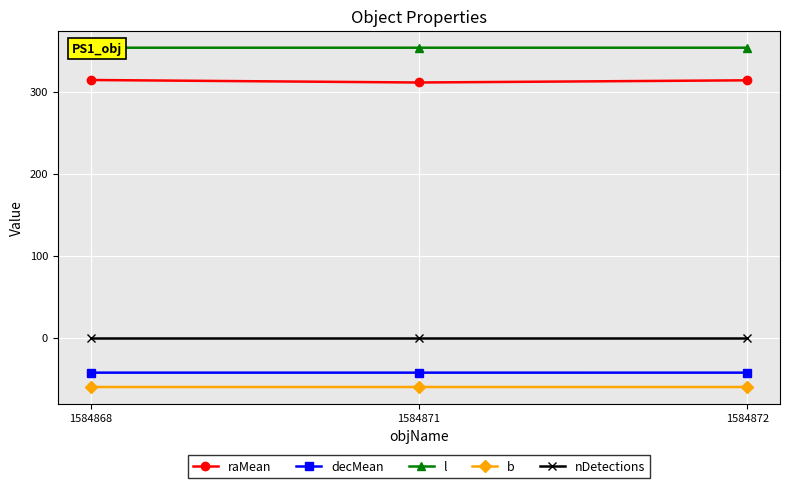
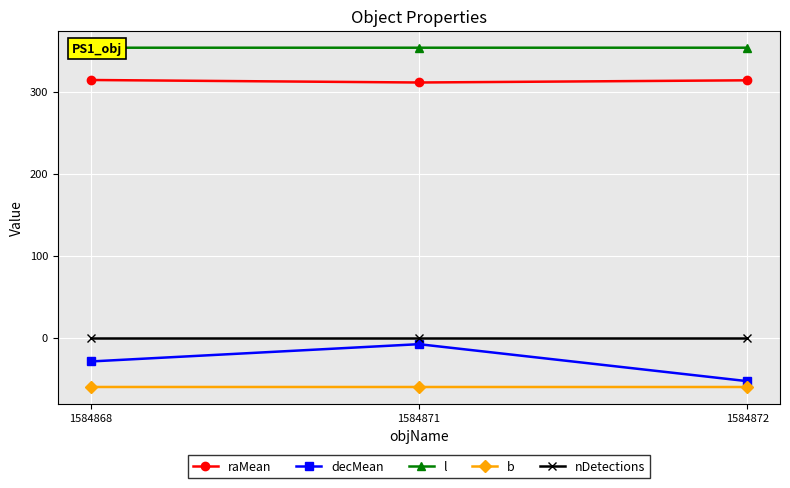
decMean, 1584868: -40 -> -30
decMean, 1584871: -40 -> -10
decMean, 1584872: -40 -> -50
